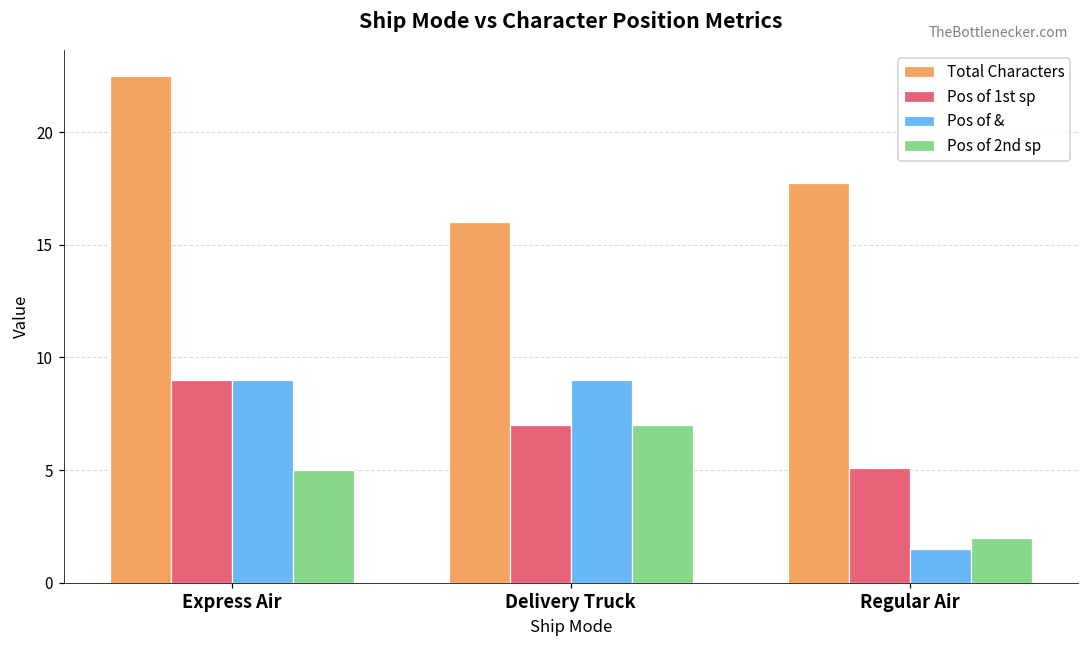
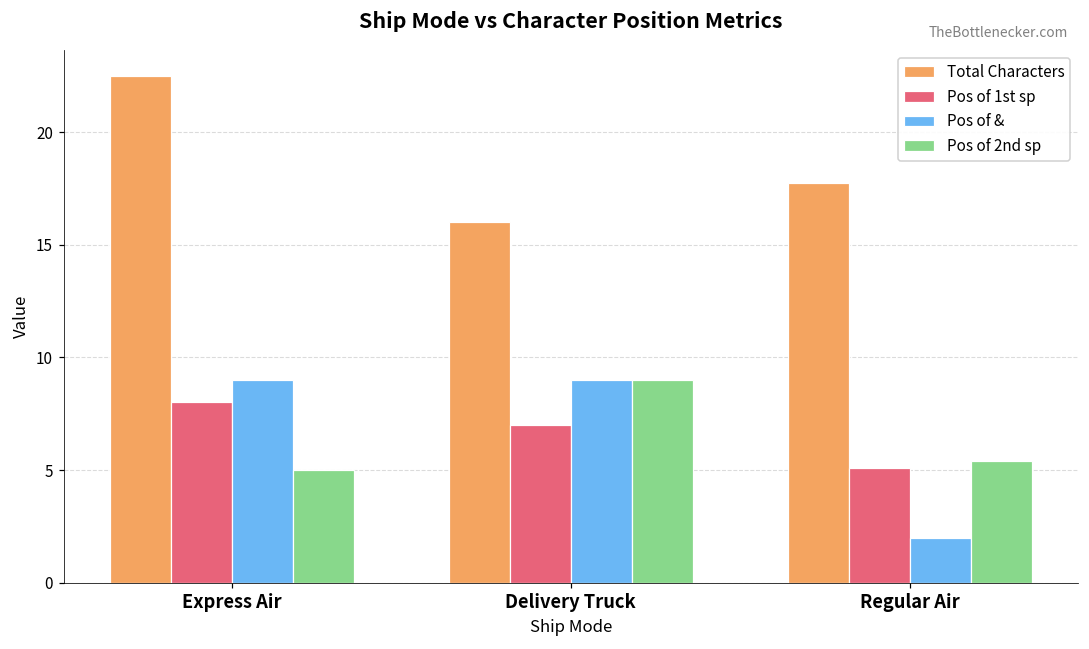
Pos of 1st sp, Express Air: 9 -> 8
Pos of 2nd sp, Delivery Truck: 7 -> 9
Pos of &, Regular Air: 1.5 -> 2.0
Pos of 2nd sp, Regular Air: 2.0 -> 5.4
